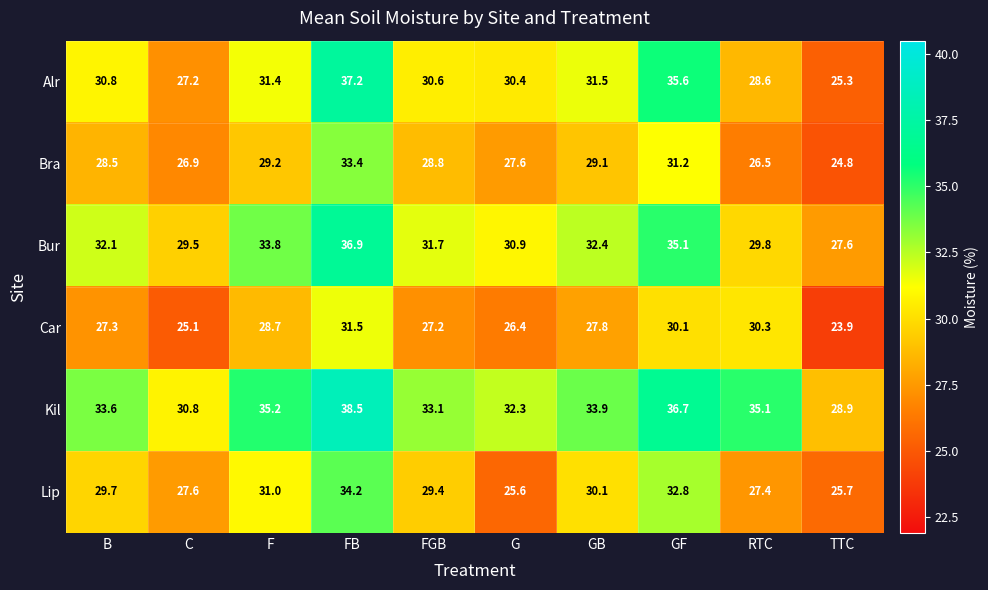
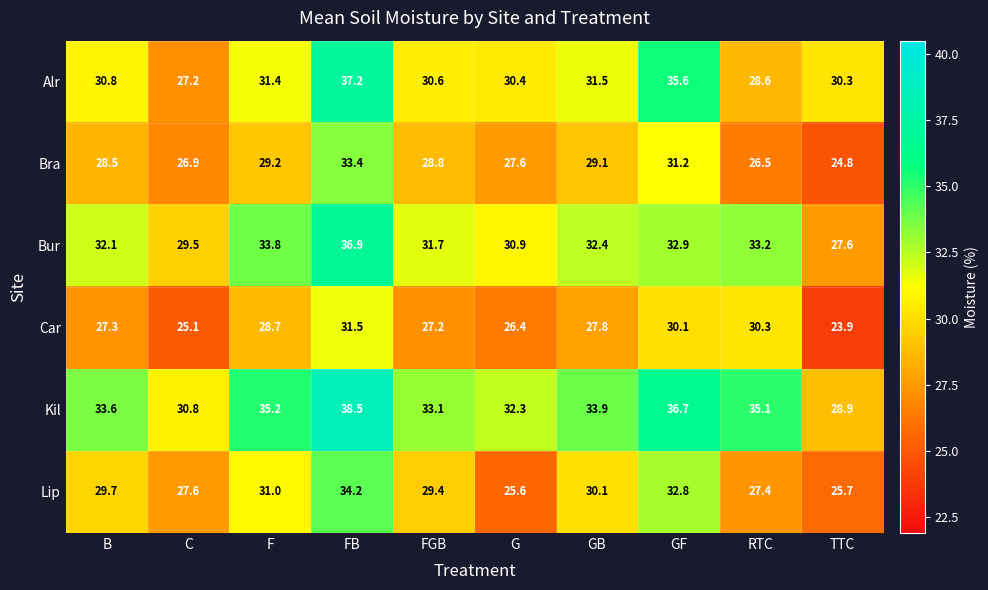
Alr, TTC: 25.3 -> 30.3
Bur, GF: 35.1 -> 32.9
Bur, RTC: 29.8 -> 33.2
